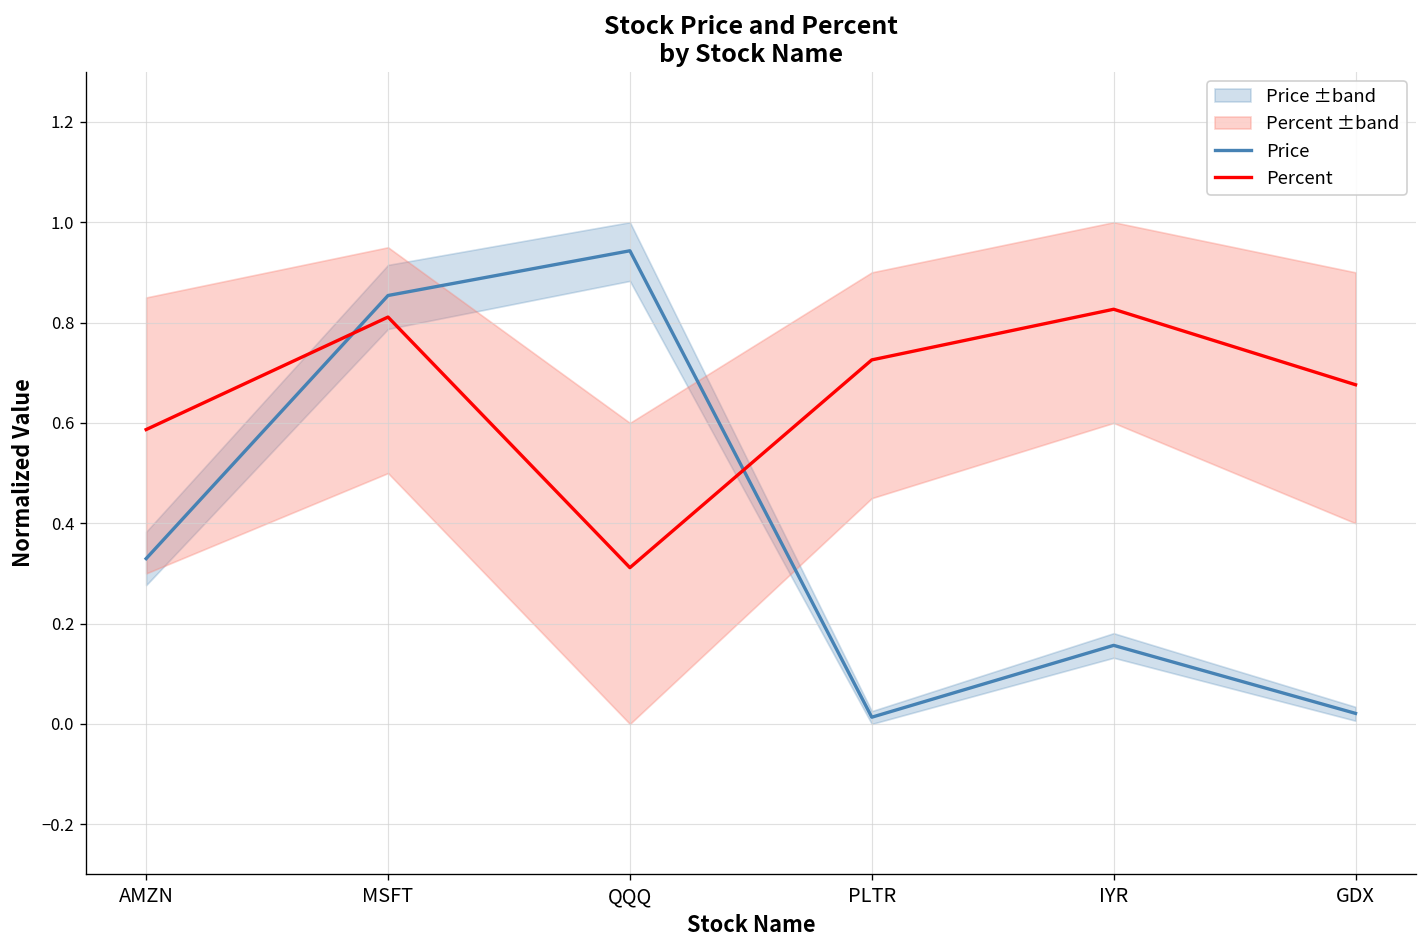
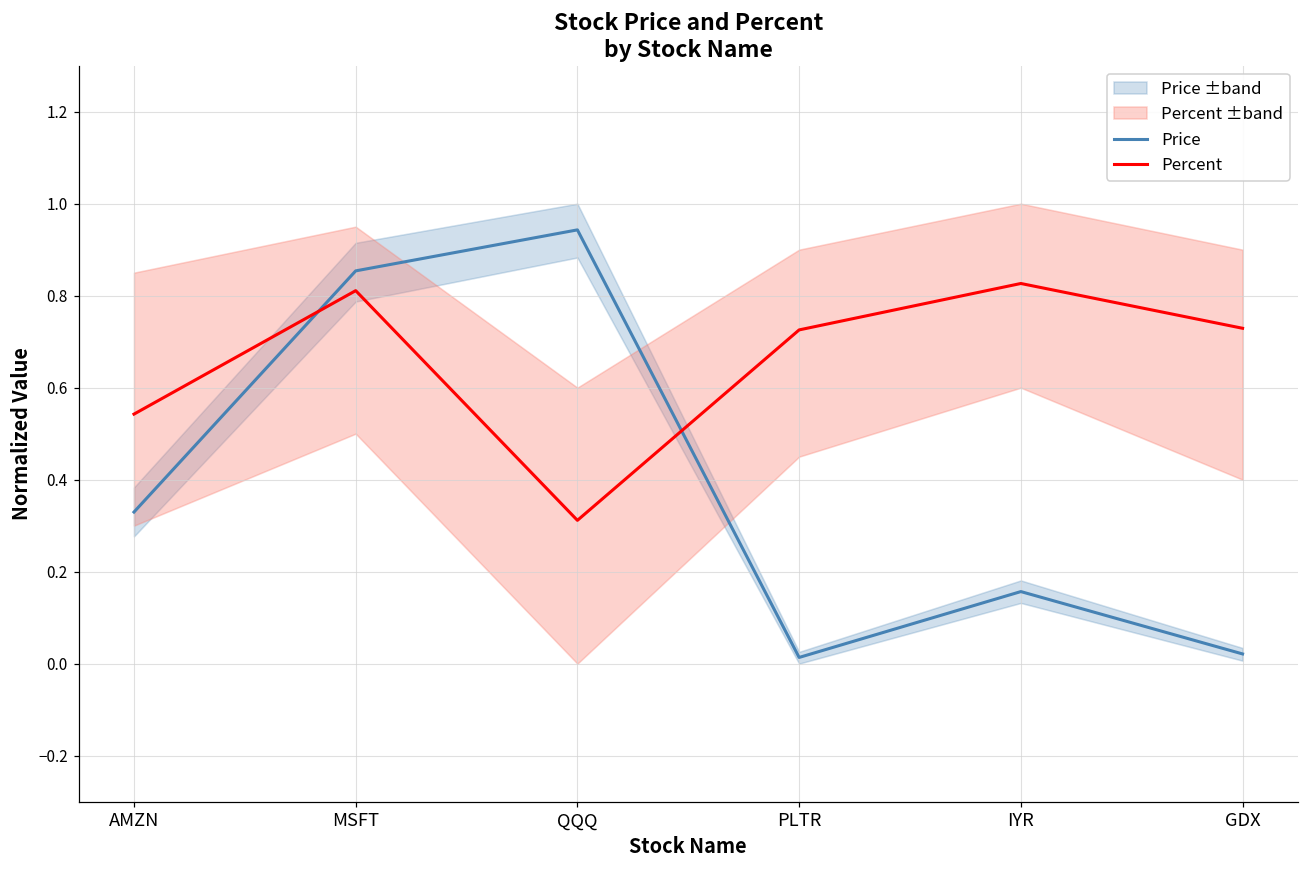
Percent, AMZN: 0.59 -> 0.54
Percent, GDX: 0.68 -> 0.73
